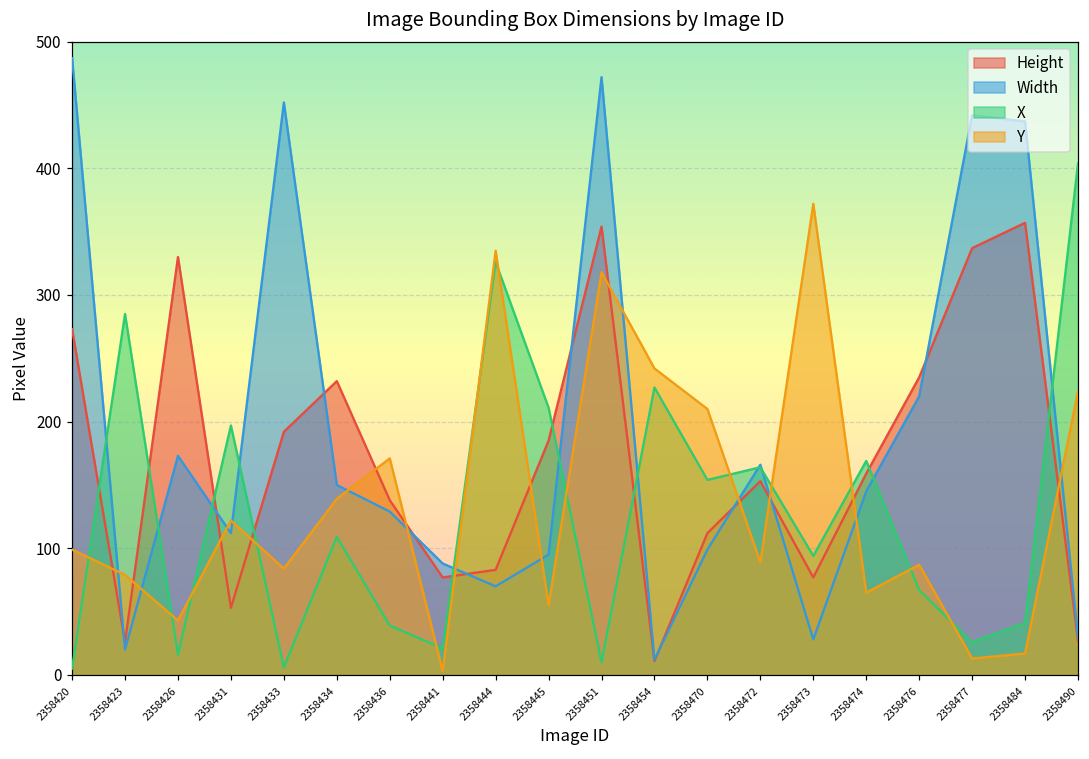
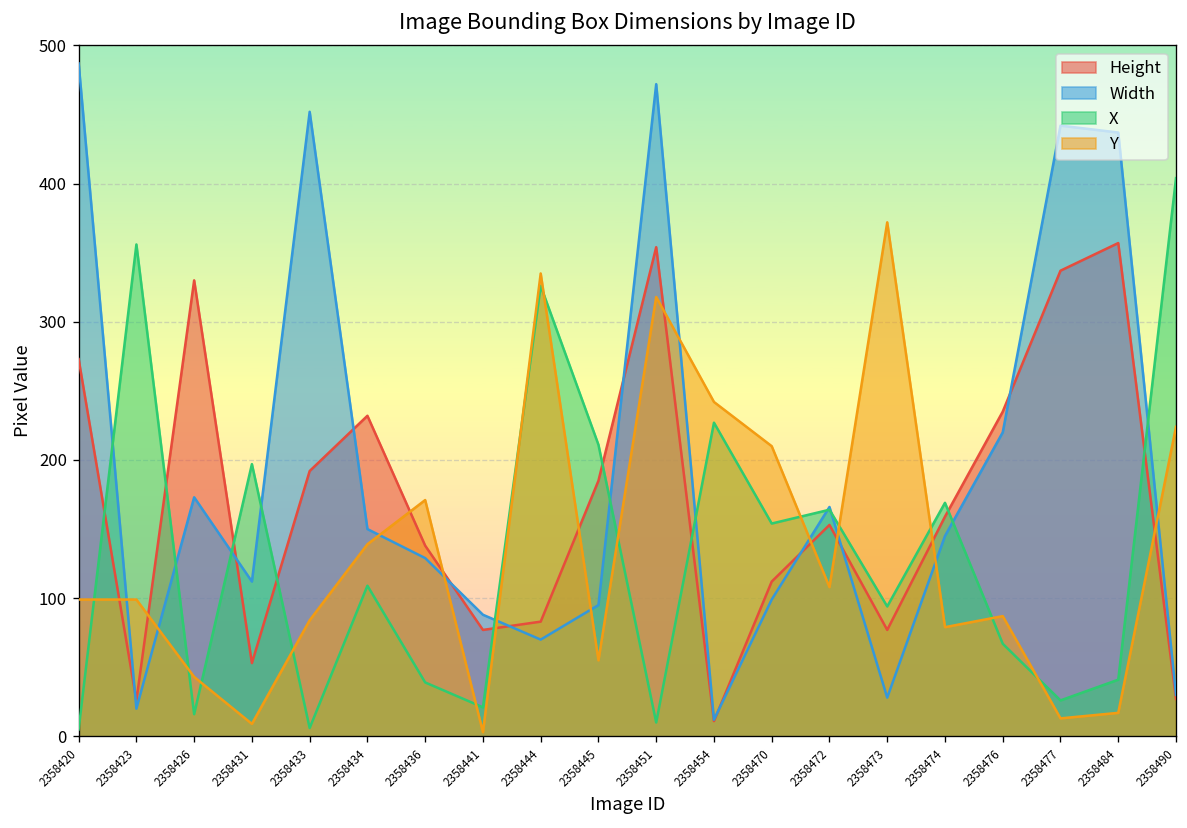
X, 2358423: 285 -> 356
Y, 2358423: 79 -> 99
Y, 2358431: 122 -> 9
Y, 2358472: 89 -> 108
Y, 2358474: 65 -> 79
